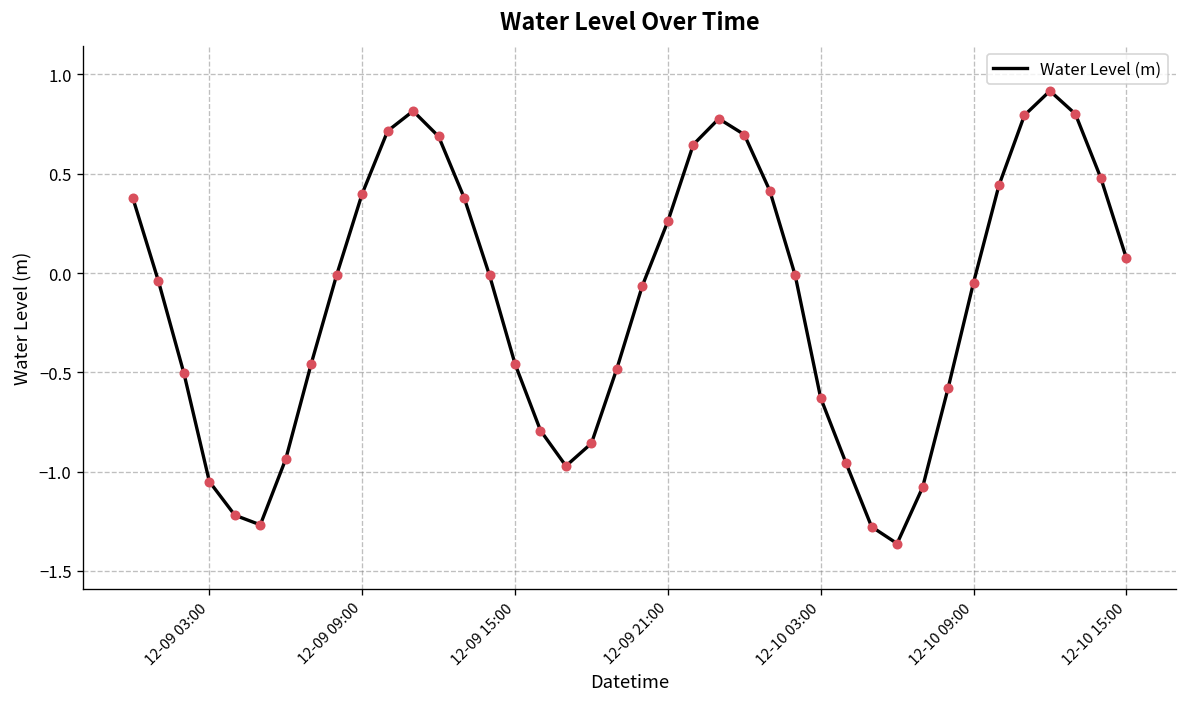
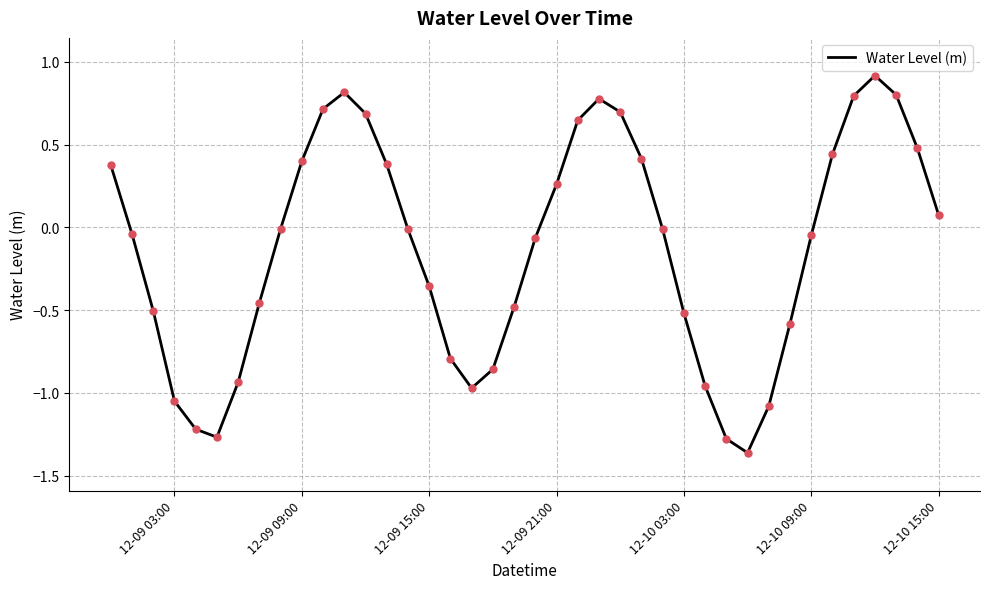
12-09 15:00: -0.46 -> -0.36
12-10 03:00: -0.63 -> -0.52
